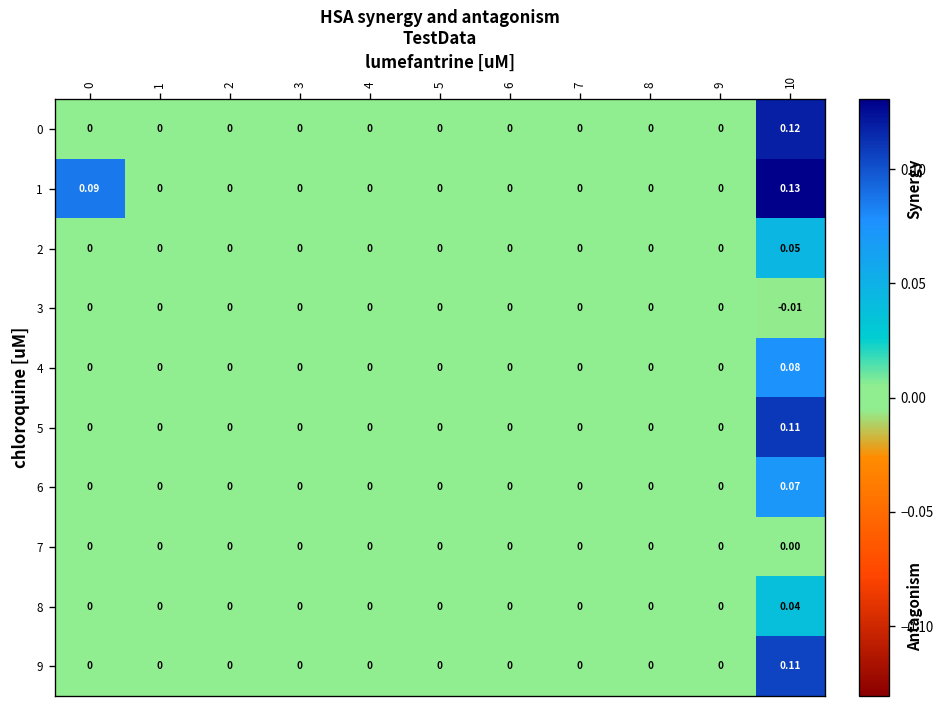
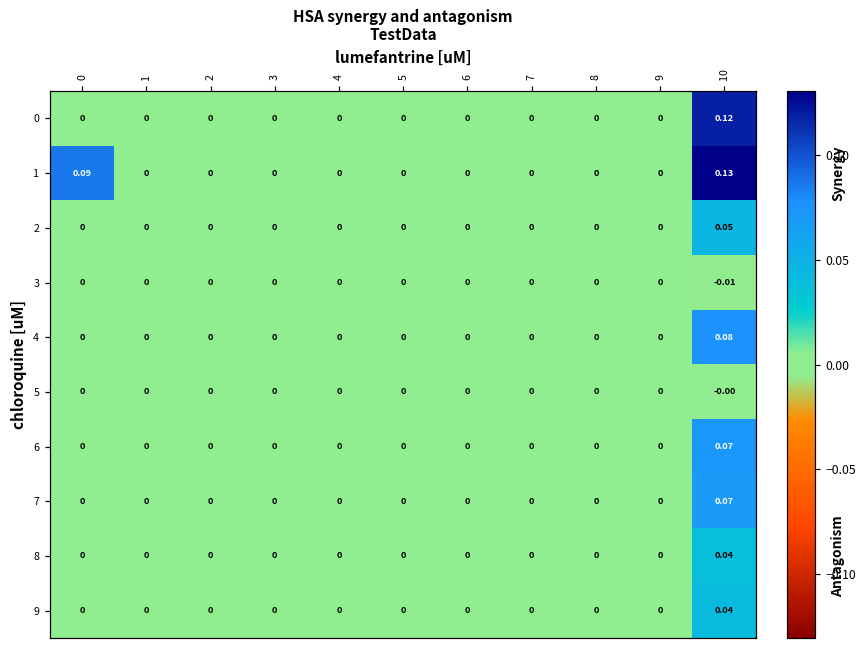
5, 10: 0.11 -> -0.00
7, 10: 0.00 -> 0.07
9, 10: 0.11 -> 0.04
